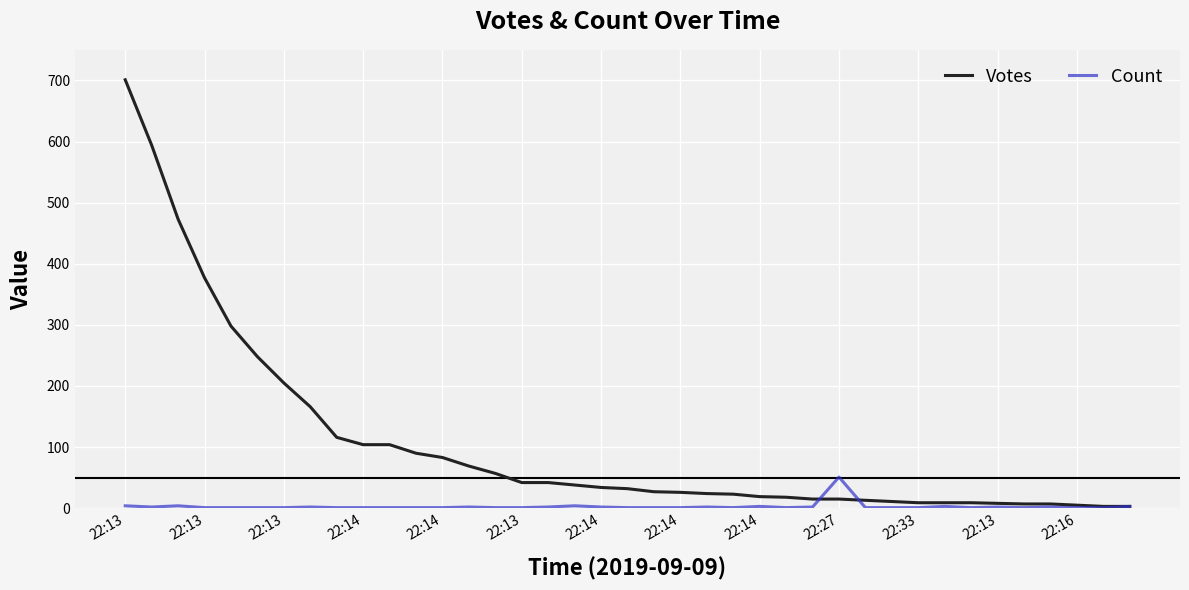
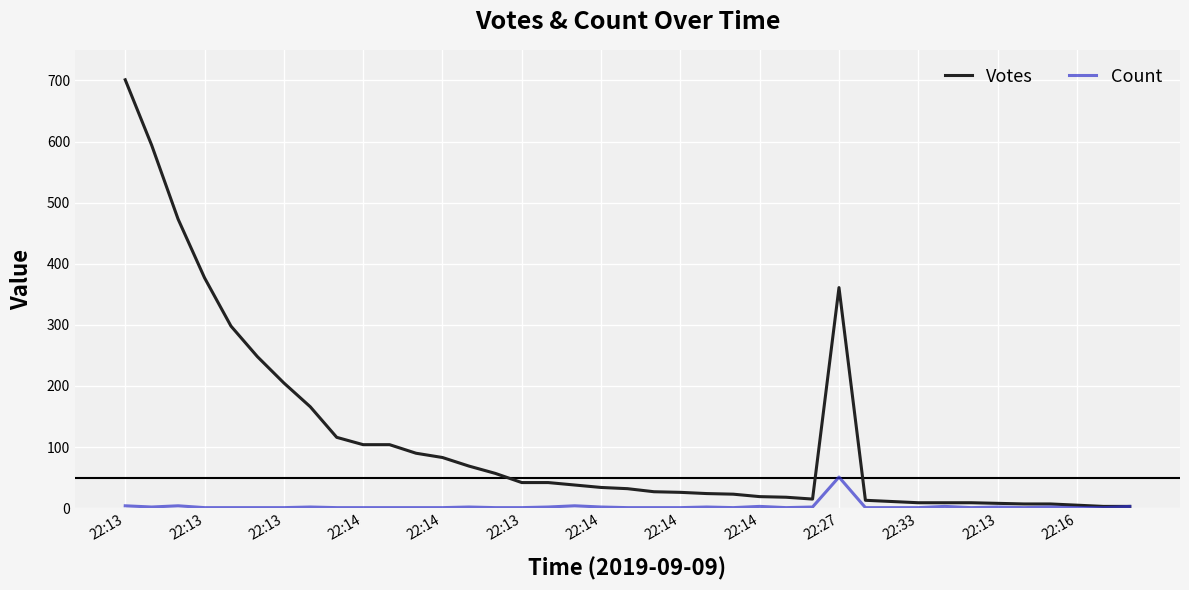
Votes, 22:27: 20 -> 360
